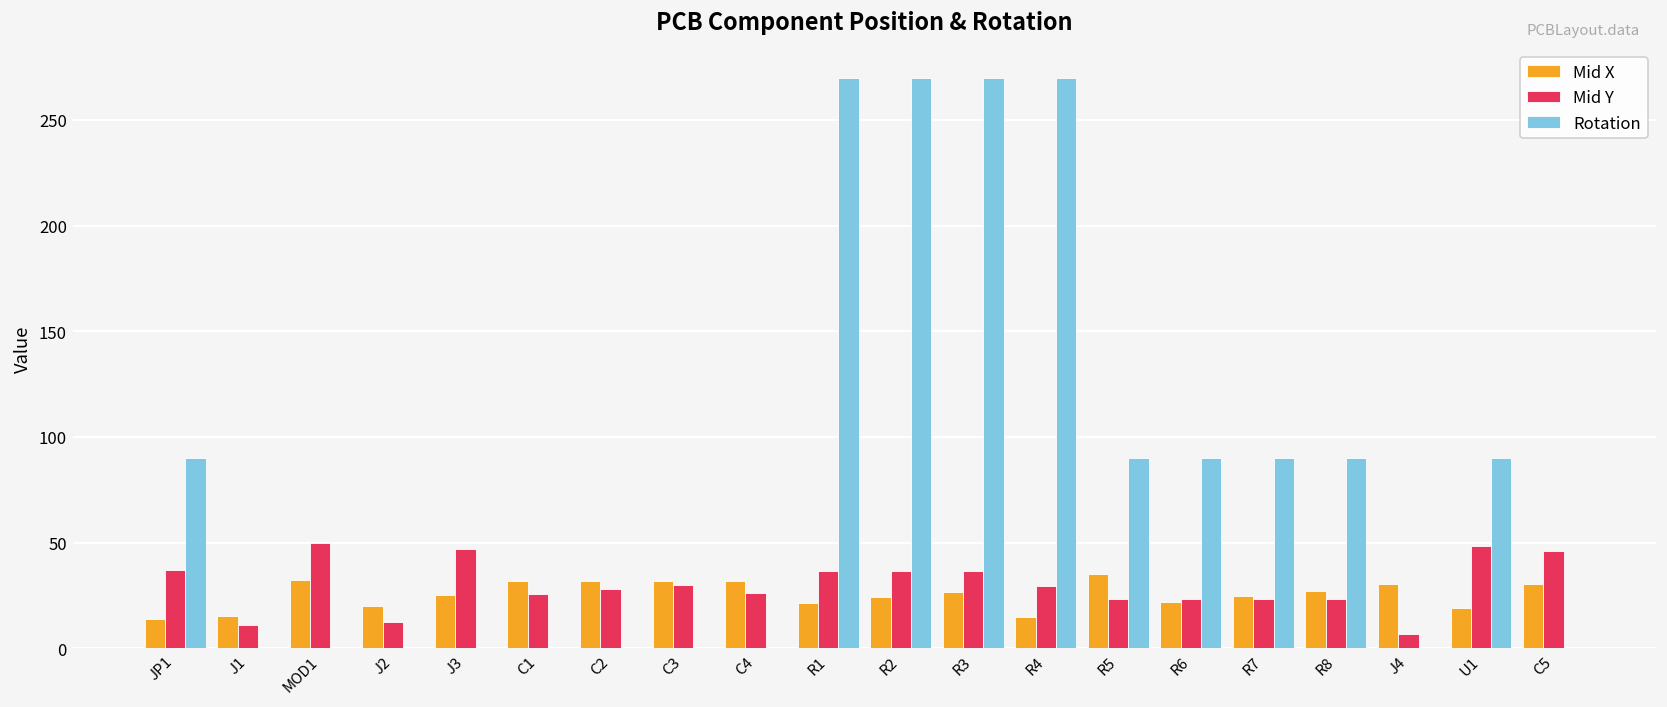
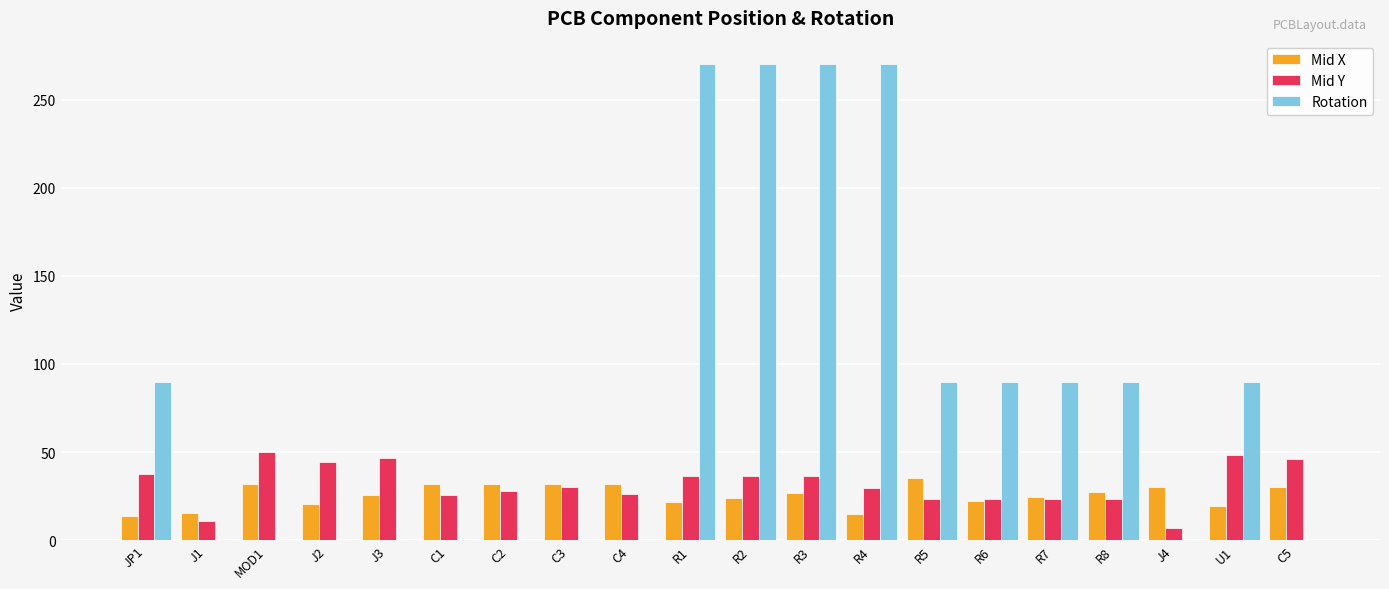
Mid Y, J2: 13 -> 45
